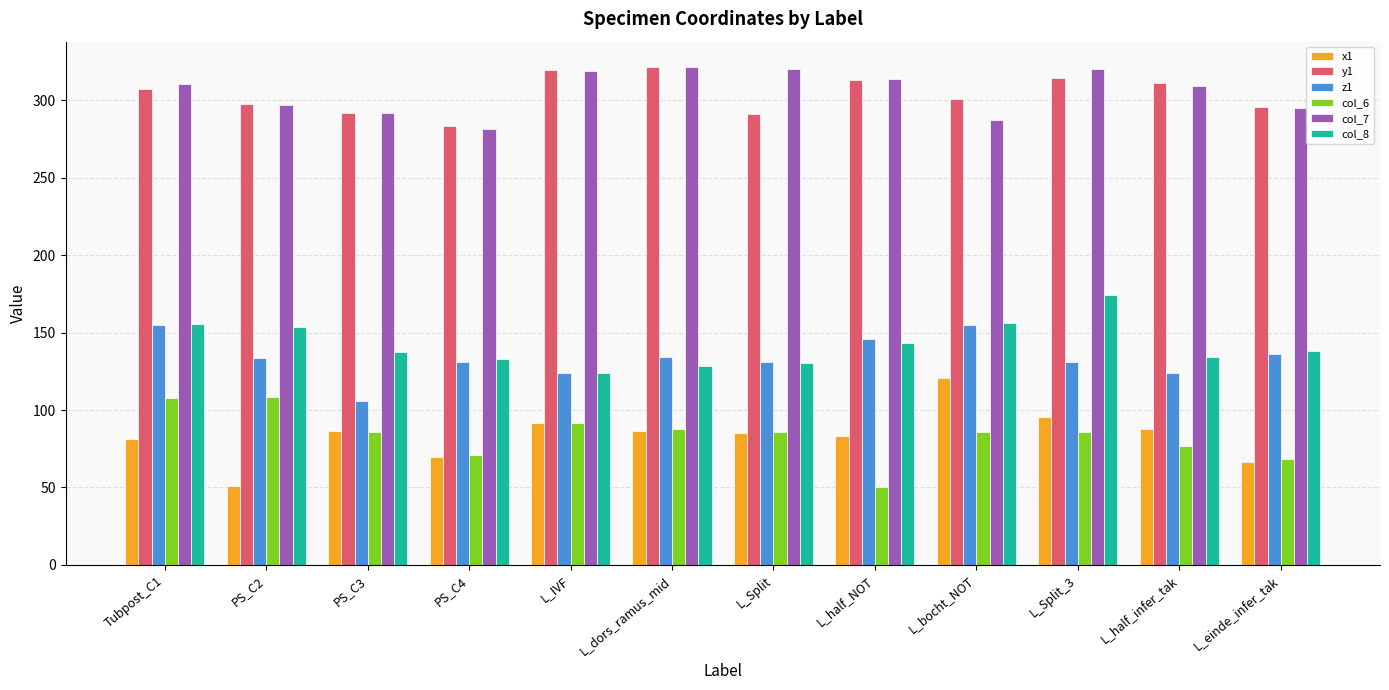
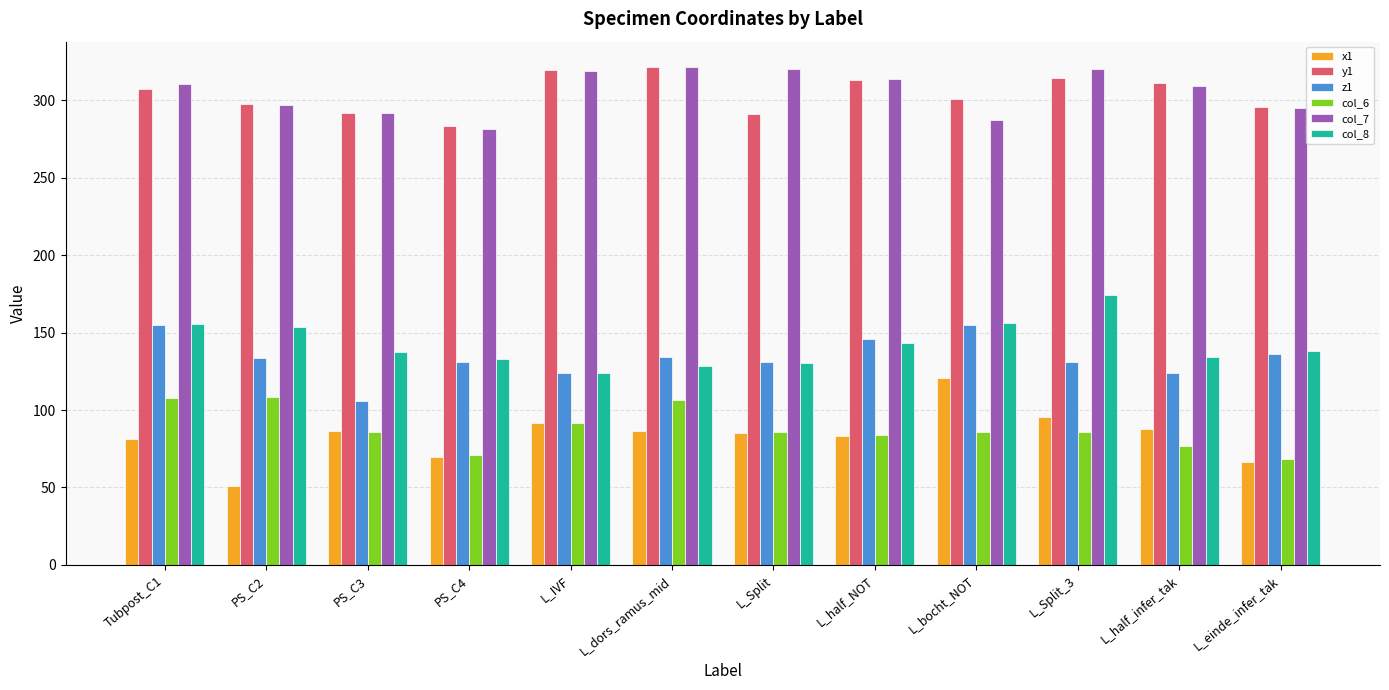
col_6, L_dors_ramus_mid: 87 -> 106
col_6, L_half_NOT: 50 -> 84
